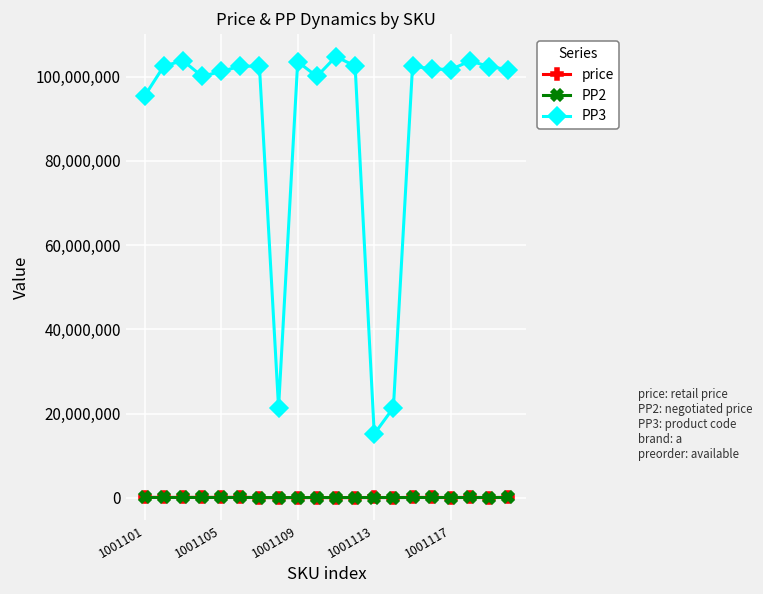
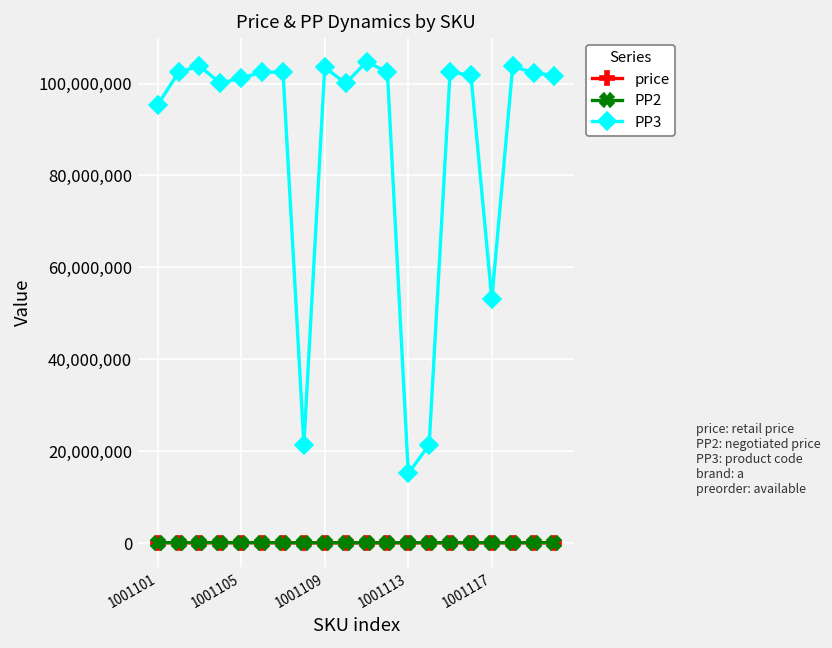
PP3, 1001117: 102,000,000 -> 53,000,000
